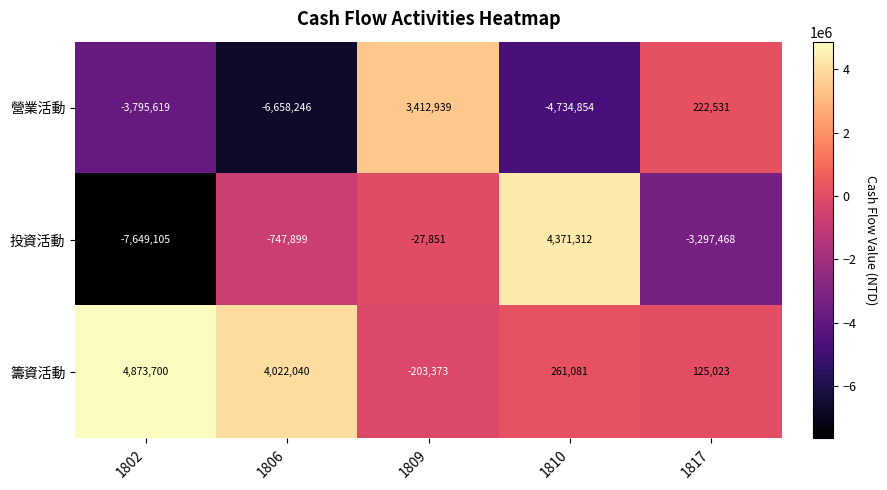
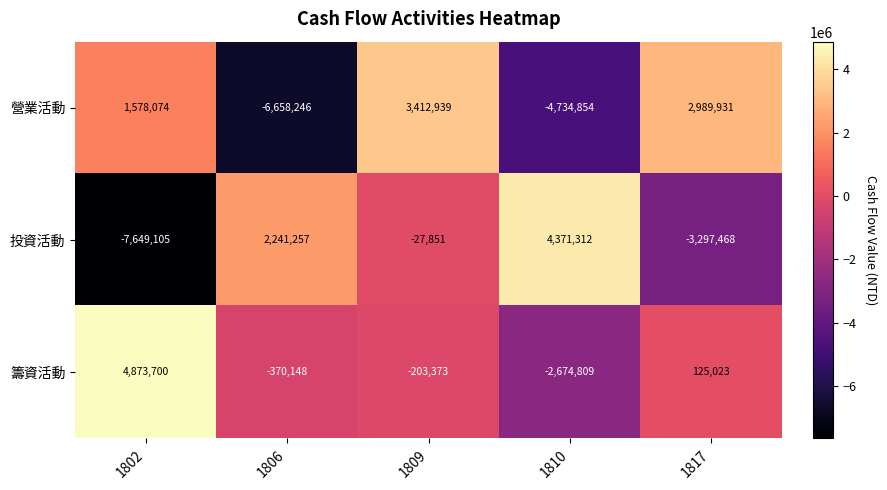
營業活動, 1802: -3,795,619 -> 1,578,074
營業活動, 1817: 222,531 -> 2,989,931
投資活動, 1806: -747,899 -> 2,241,257
籌資活動, 1806: 4,022,040 -> -370,148
籌資活動, 1810: 261,081 -> -2,674,809
